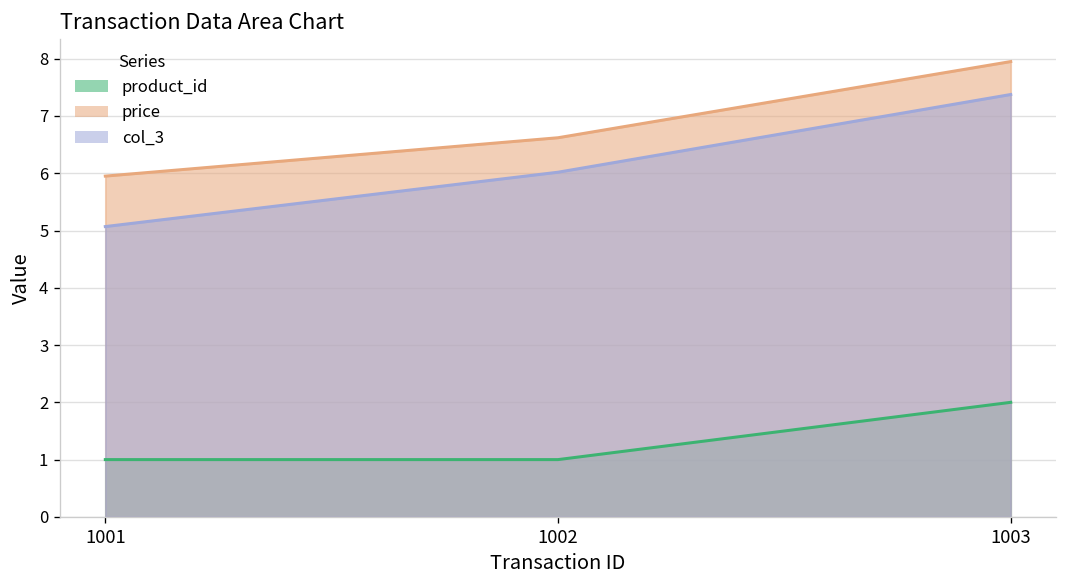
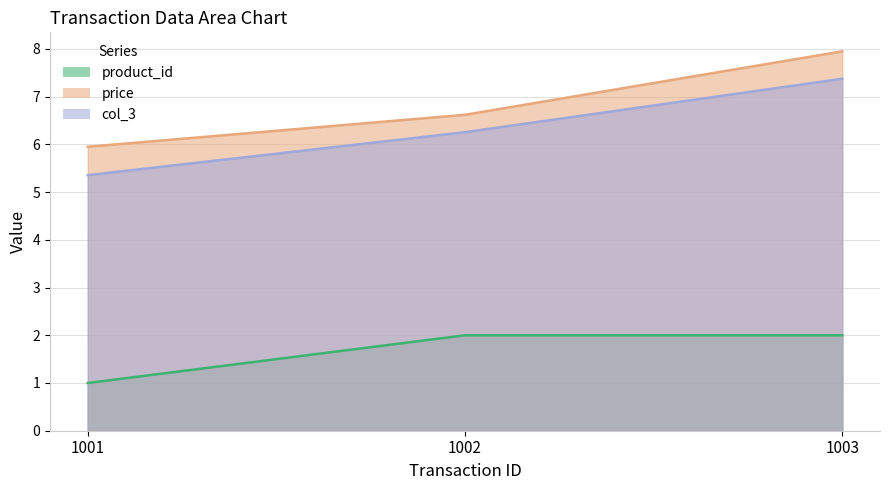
col_3, 1001: 5.1 -> 5.4
product_id, 1002: 1 -> 2
col_3, 1002: 6.0 -> 6.3
